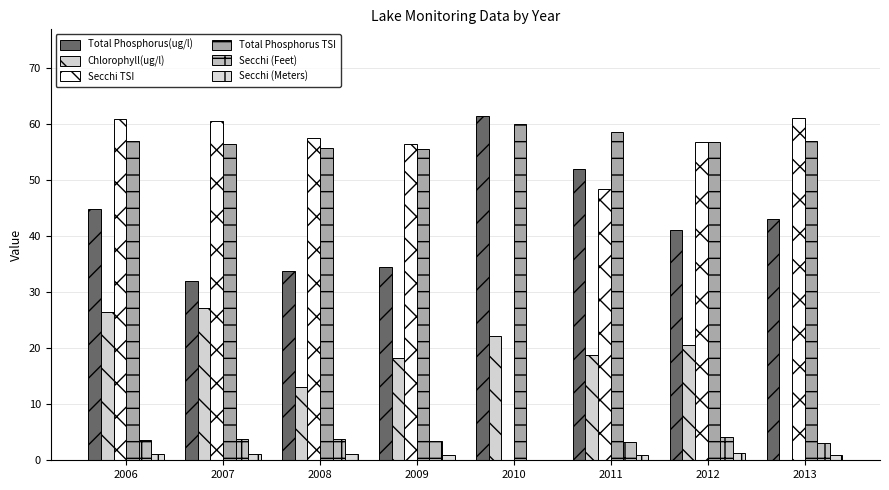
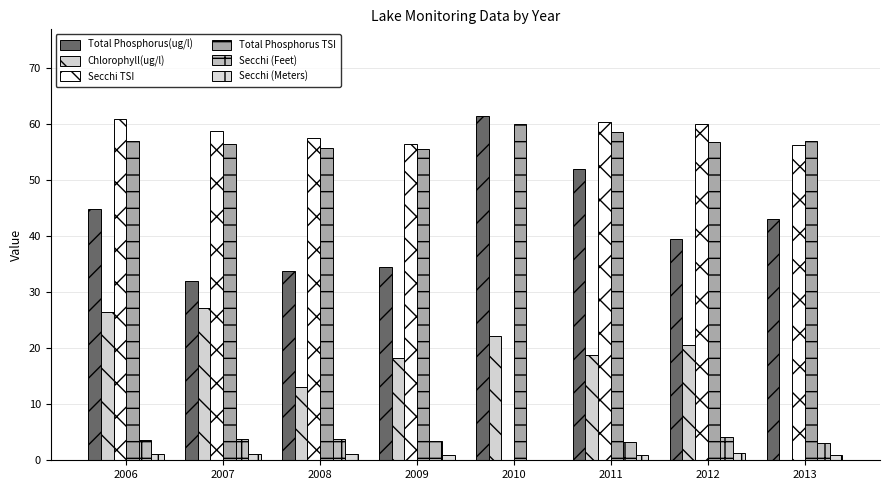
Secchi TSI, 2007: 61 -> 59
Secchi TSI, 2011: 48 -> 60
Total Phosphorus(ug/l), 2012: 41 -> 39
Secchi TSI, 2012: 57 -> 60
Secchi TSI, 2013: 61 -> 56
